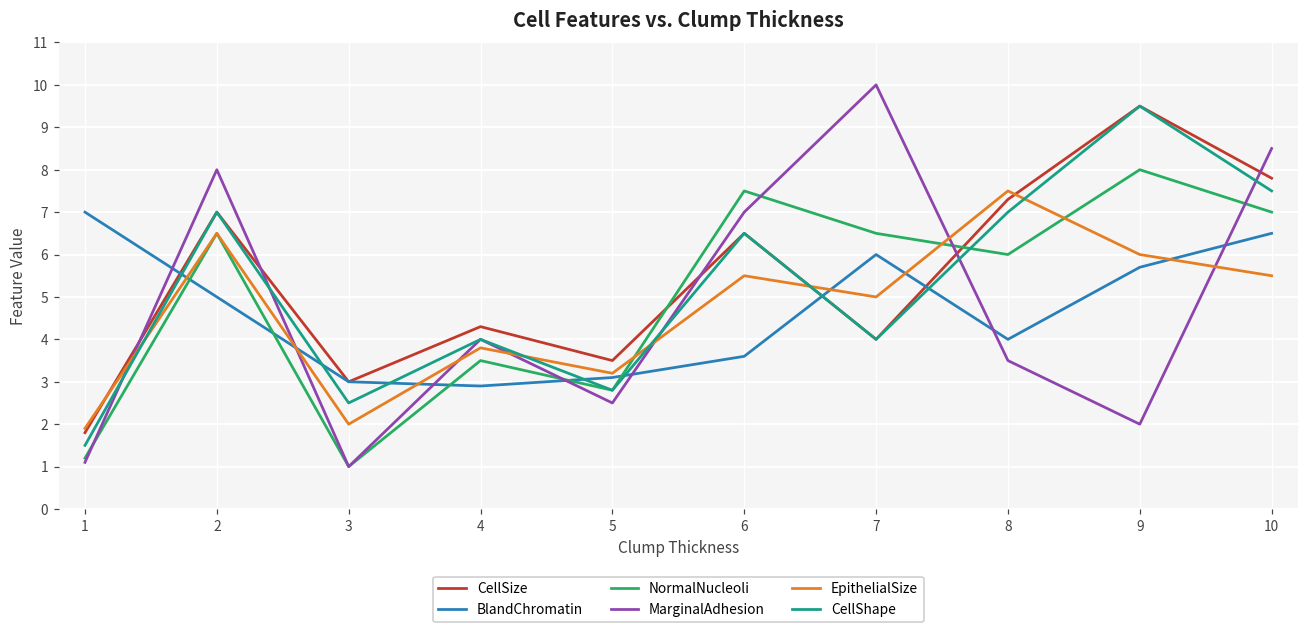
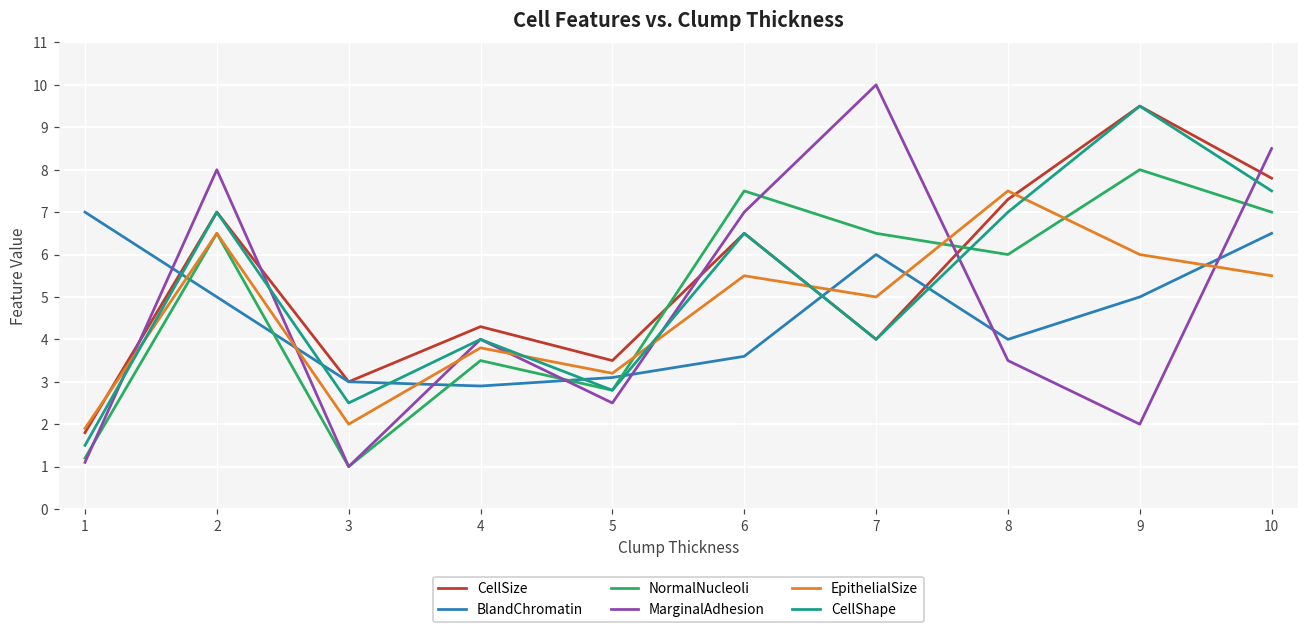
BlandChromatin, 9: 5.7 -> 5.0
